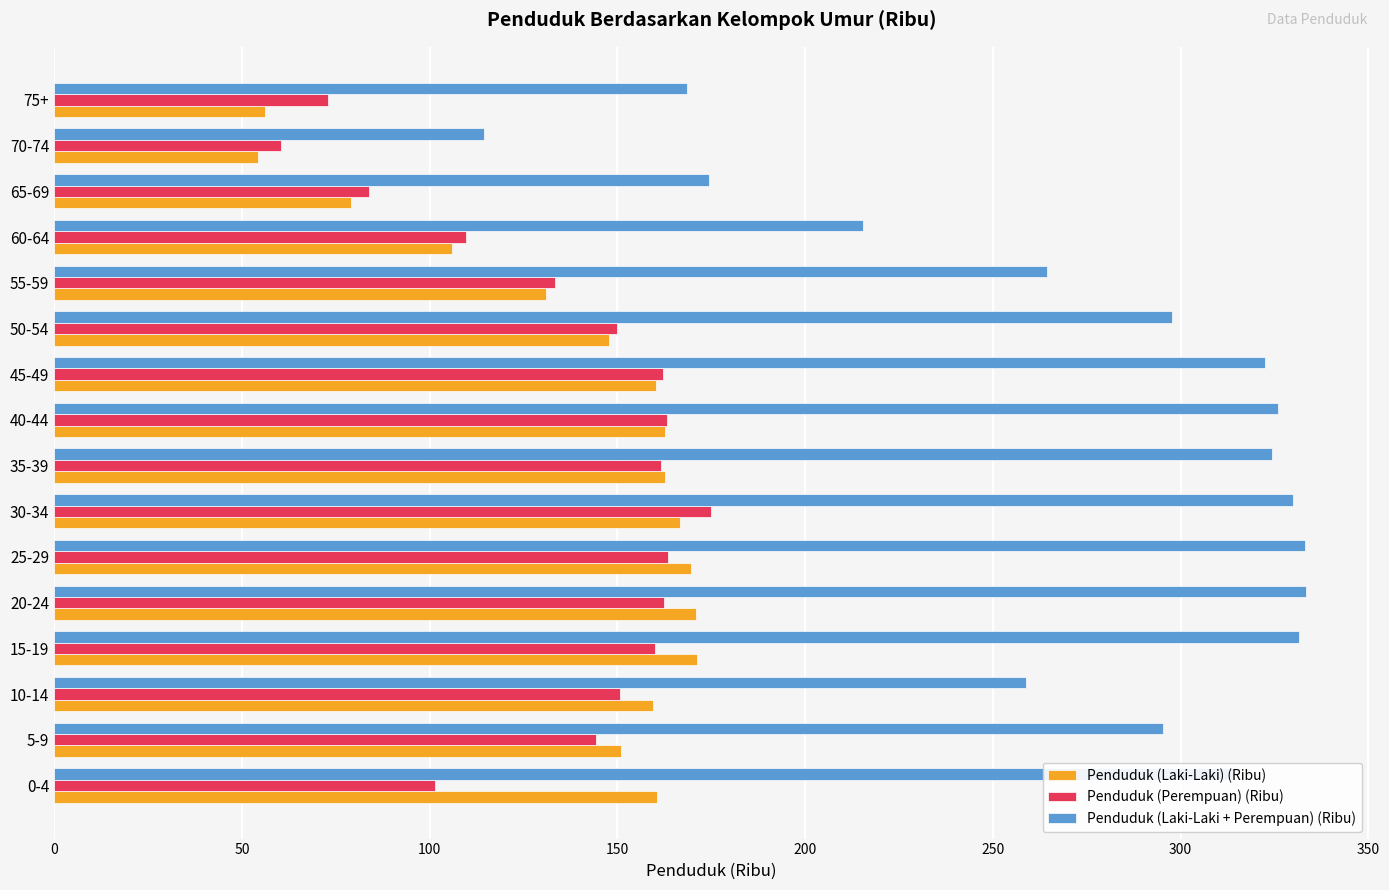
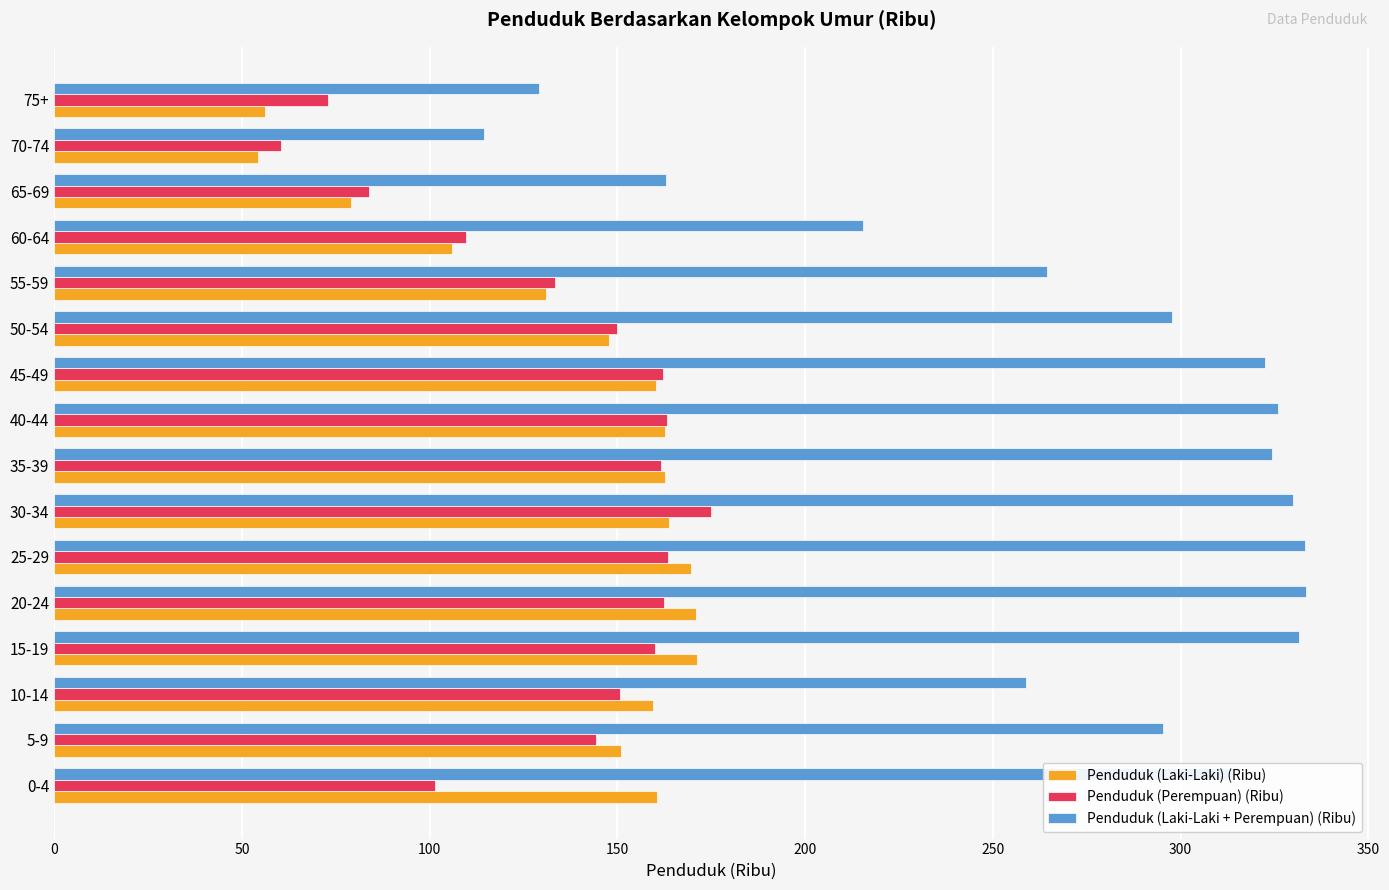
Penduduk (Laki-Laki + Perempuan) (Ribu), 75+: 168 -> 129
Penduduk (Laki-Laki + Perempuan) (Ribu), 65-69: 174 -> 163
Penduduk (Laki-Laki) (Ribu), 30-34: 167 -> 164
